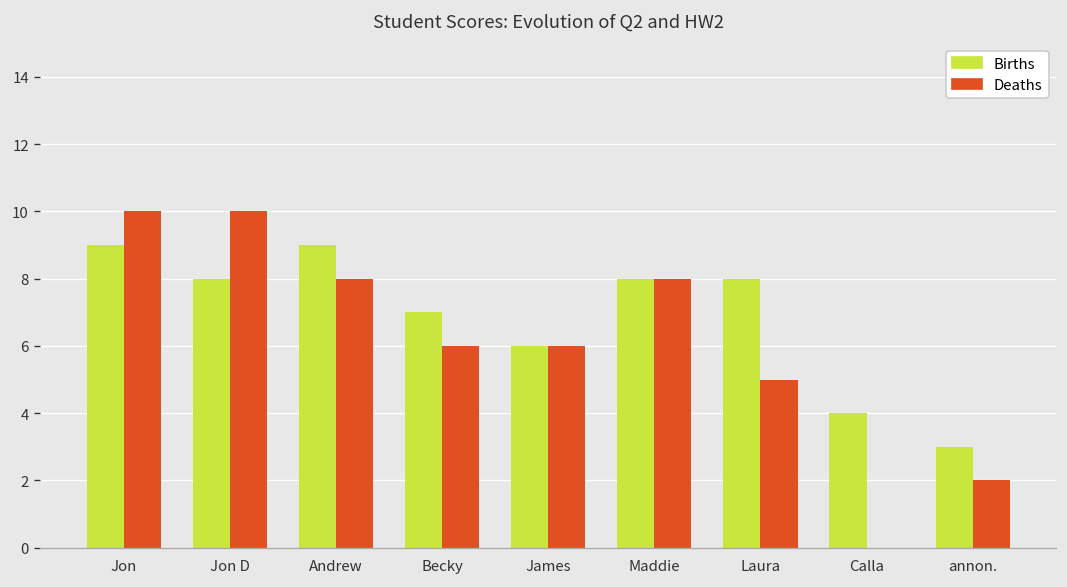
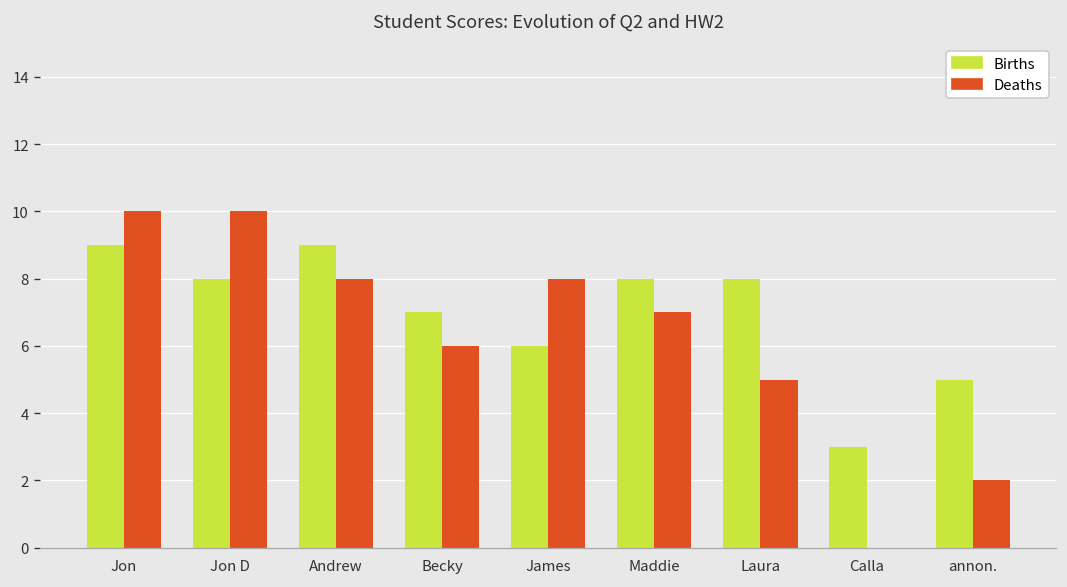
Deaths, James: 6 -> 8
Deaths, Maddie: 8 -> 7
Births, Calla: 4 -> 3
Births, annon.: 3 -> 5
